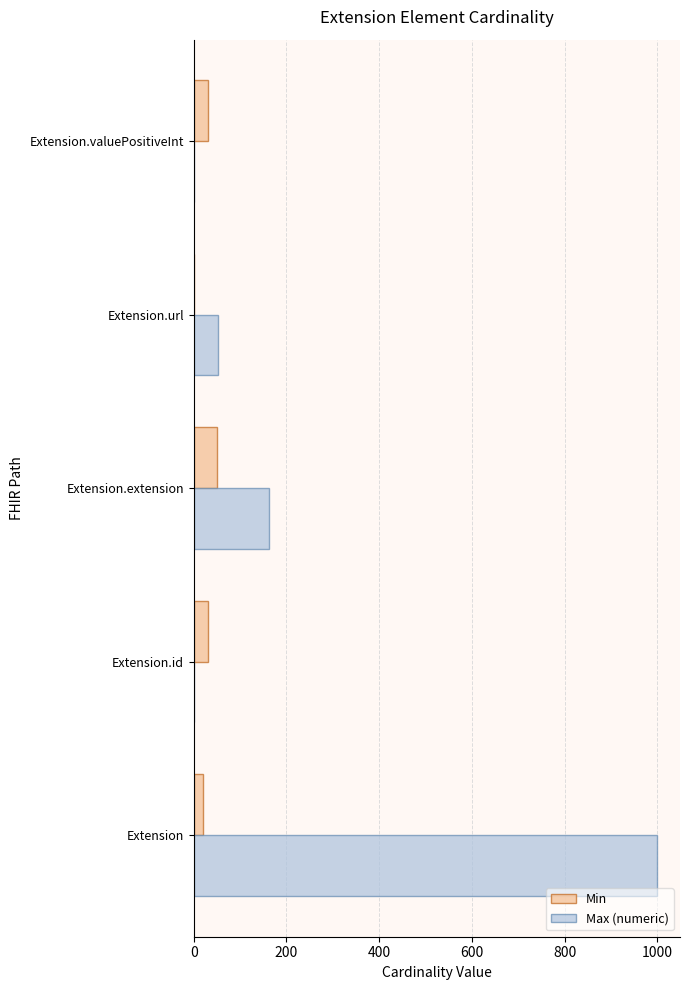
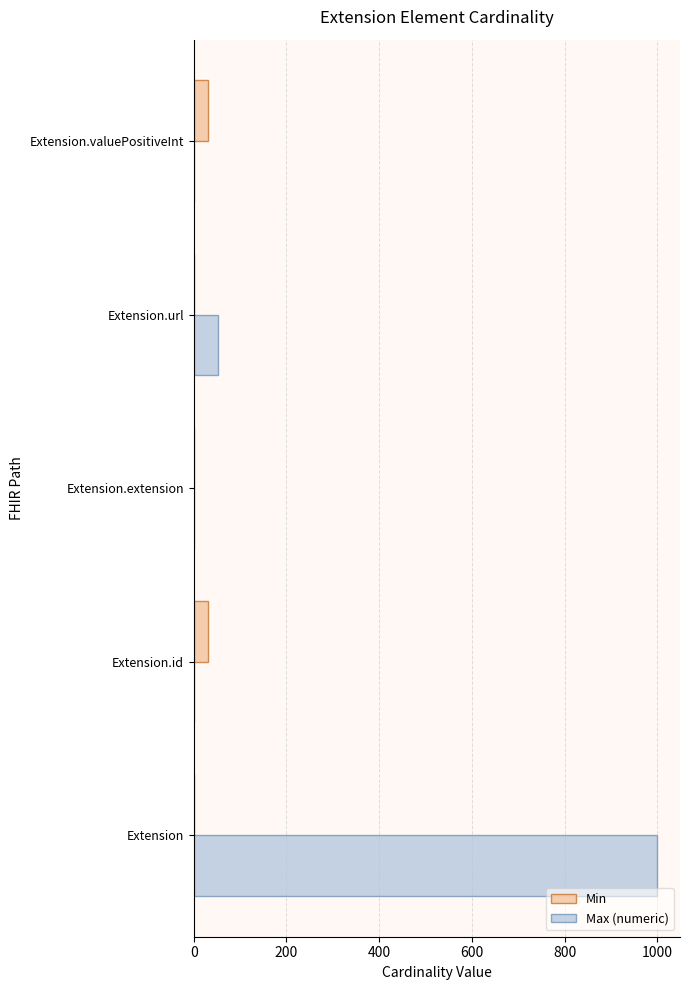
Min, Extension.extension: 50 -> 0
Max (numeric), Extension.extension: 160 -> 0
Min, Extension: 20 -> 0
